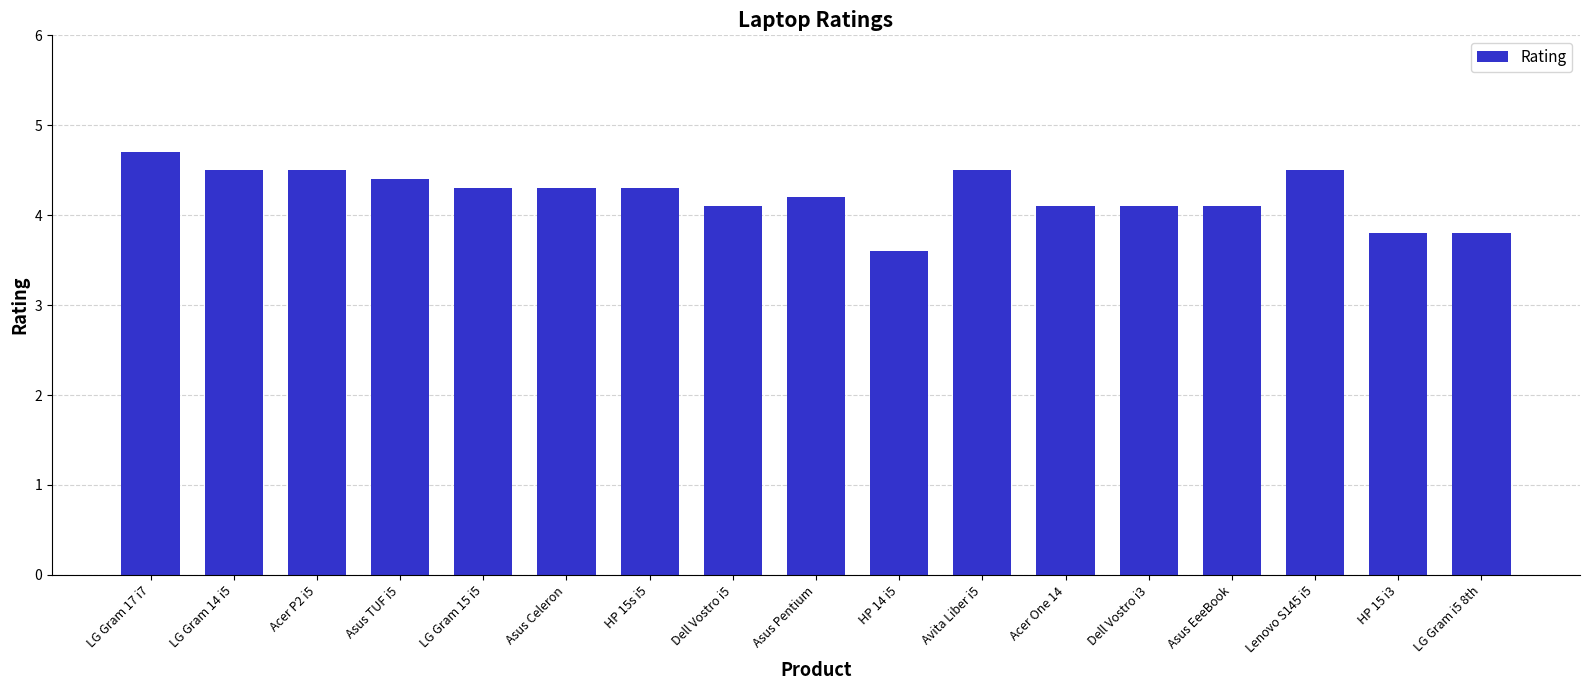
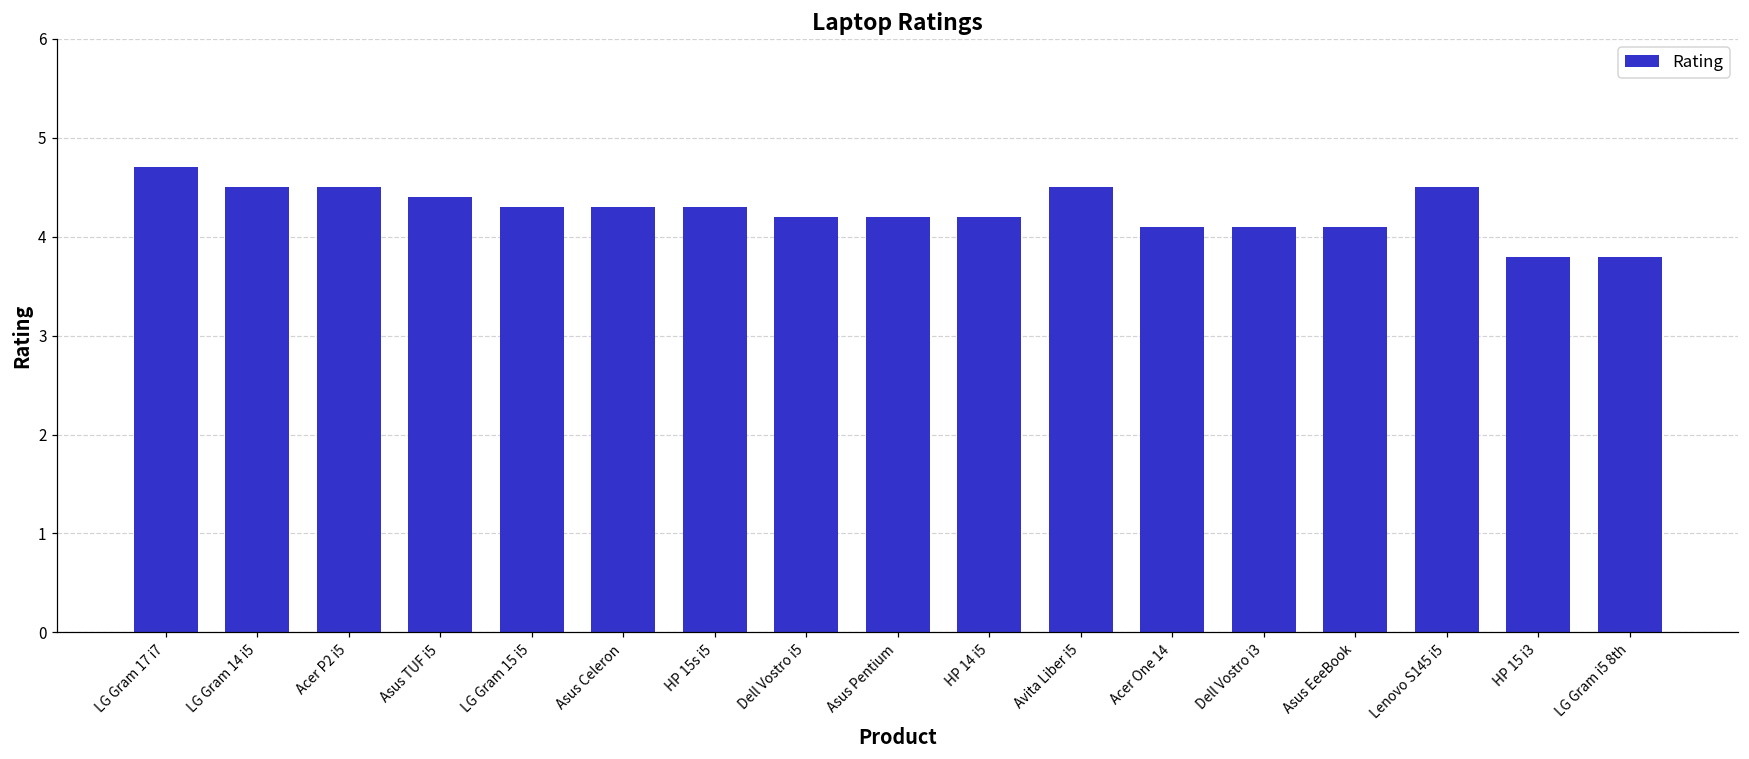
Dell Vostro i5: 4.1 -> 4.2
HP 14 i5: 3.6 -> 4.2
